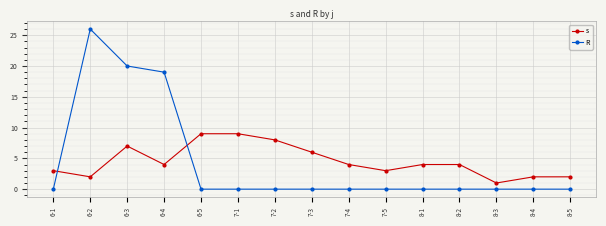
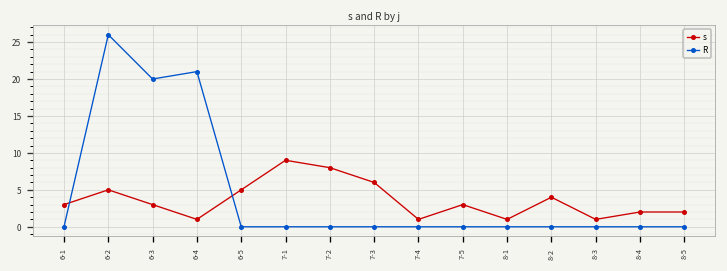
s, 6-2: 2 -> 5
s, 6-3: 7 -> 3
s, 6-4: 4 -> 1
R, 6-4: 19 -> 21
s, 6-5: 9 -> 5
s, 7-4: 4 -> 1
s, 8-1: 4 -> 1
